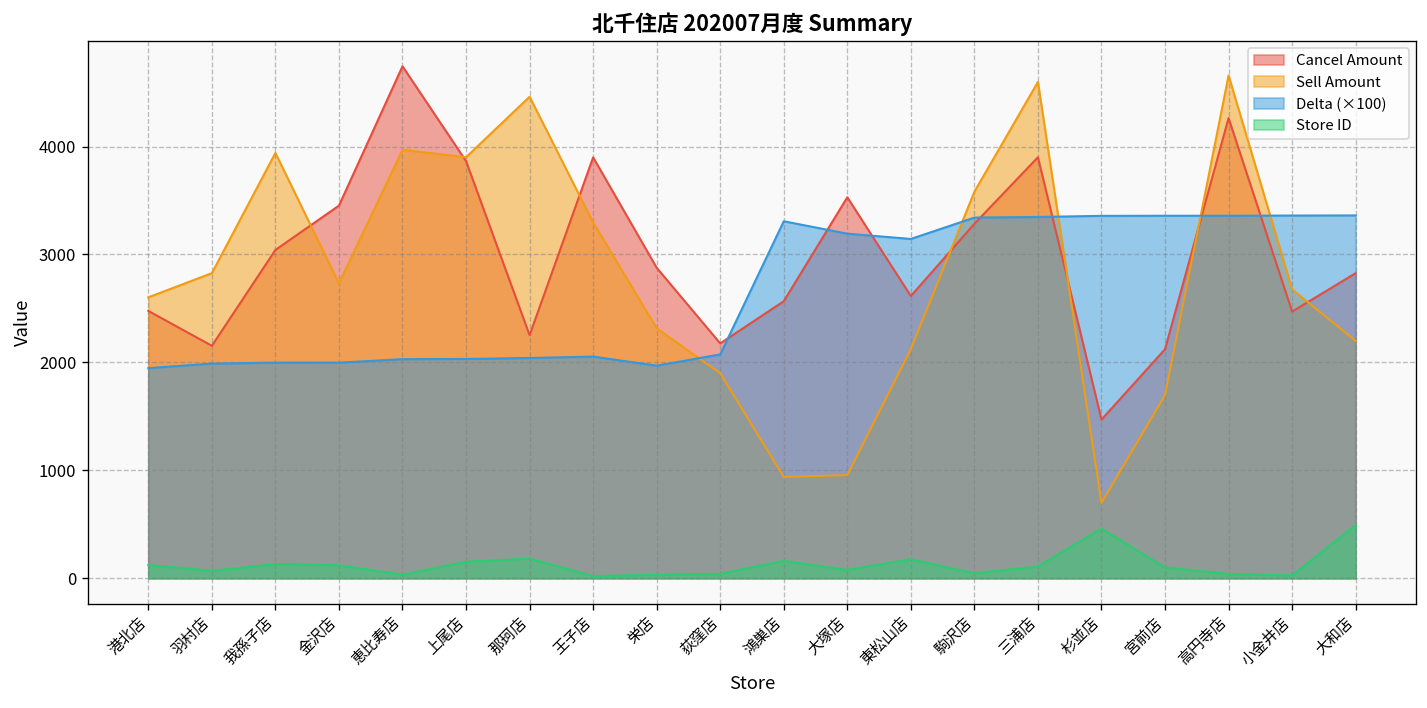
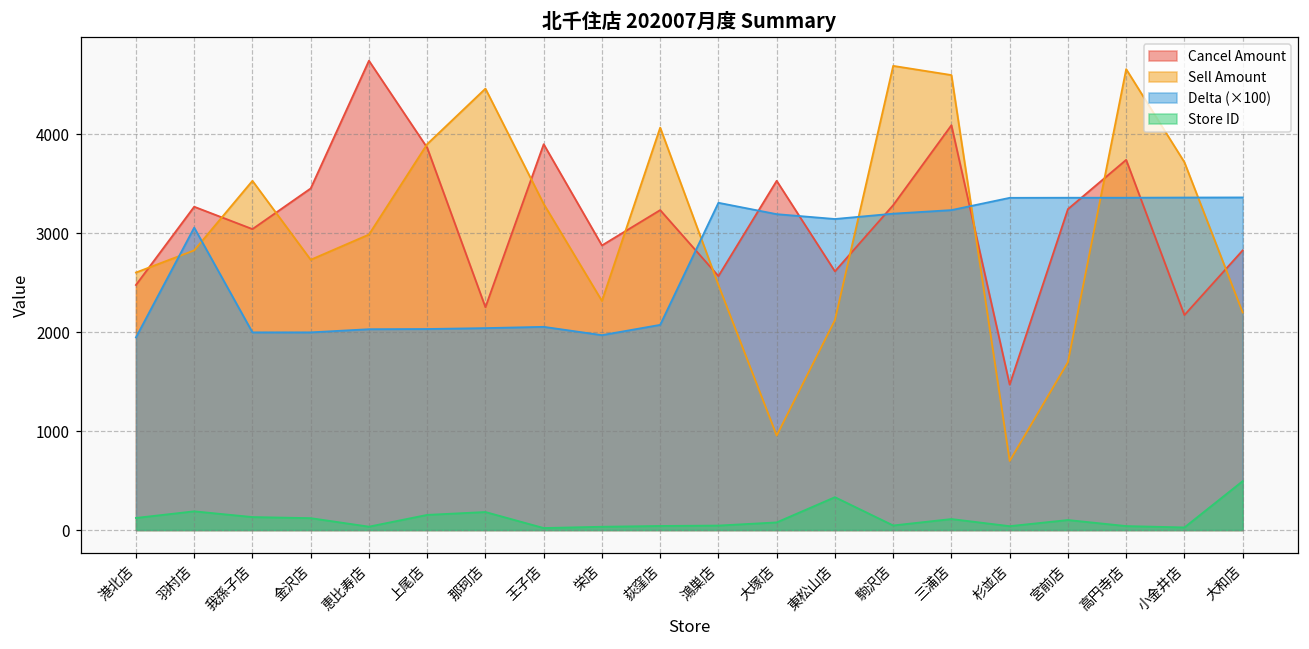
Cancel Amount, 羽村店: 2200 -> 3300
Delta (×100), 羽村店: 2000 -> 3100
Store ID, 羽村店: 100 -> 200
Sell Amount, 我孫子店: 3900 -> 3500
Sell Amount, 恵比寿店: 4000 -> 3000
Cancel Amount, 荻窪店: 2200 -> 3200
Sell Amount, 荻窪店: 1900 -> 4100
Sell Amount, 鴻巣店: 900 -> 2500
Store ID, 鴻巣店: 200 -> 0
Store ID, 東松山店: 200 -> 300
Sell Amount, 駒沢店: 3600 -> 4700
Delta (×100), 駒沢店: 3300 -> 3200
Cancel Amount, 三浦店: 3900 -> 4100
Delta (×100), 三浦店: 3300 -> 3200
Store ID, 杉並店: 500 -> 0
Cancel Amount, 宮前店: 2100 -> 3200
Cancel Amount, 高円寺店: 4300 -> 3700
Cancel Amount, 小金井店: 2500 -> 2200
Sell Amount, 小金井店: 2700 -> 3700
